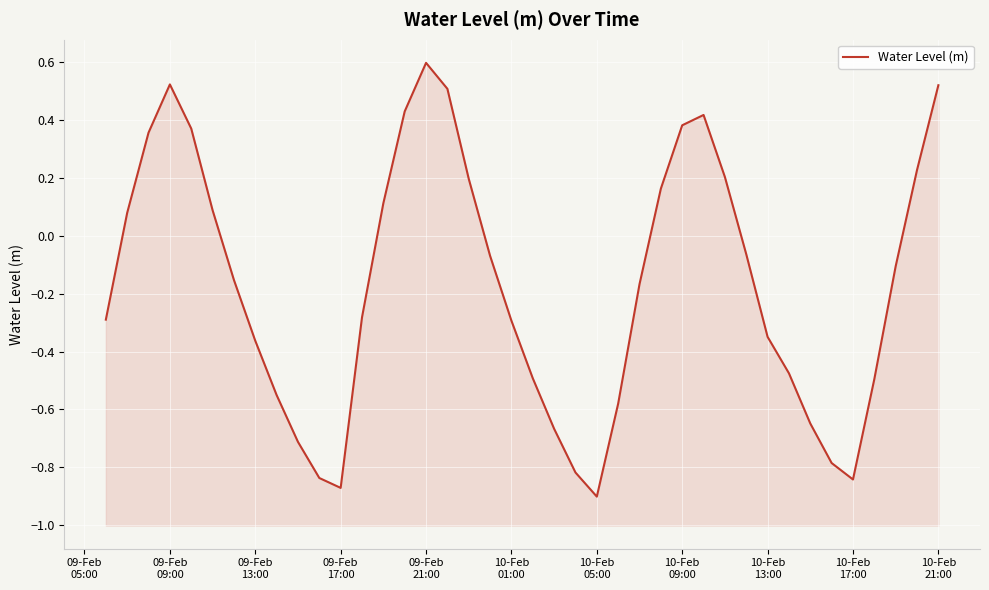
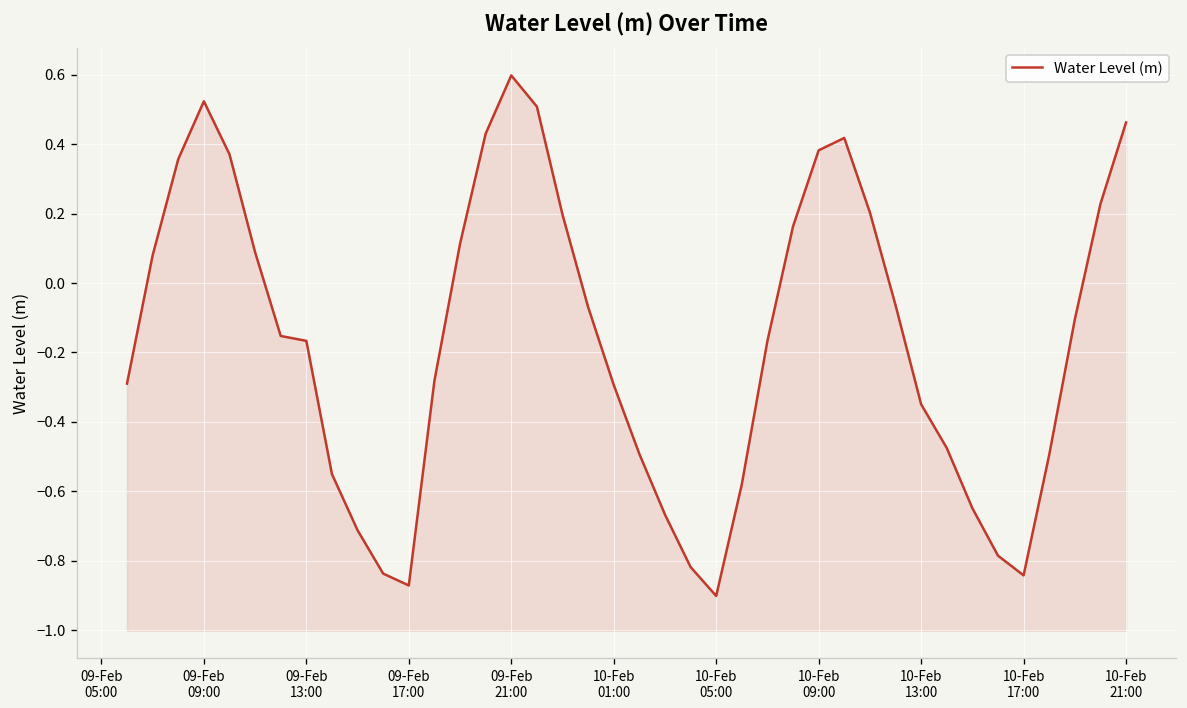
09-Feb 13:00: -0.36 -> -0.17
10-Feb 21:00: 0.52 -> 0.46
